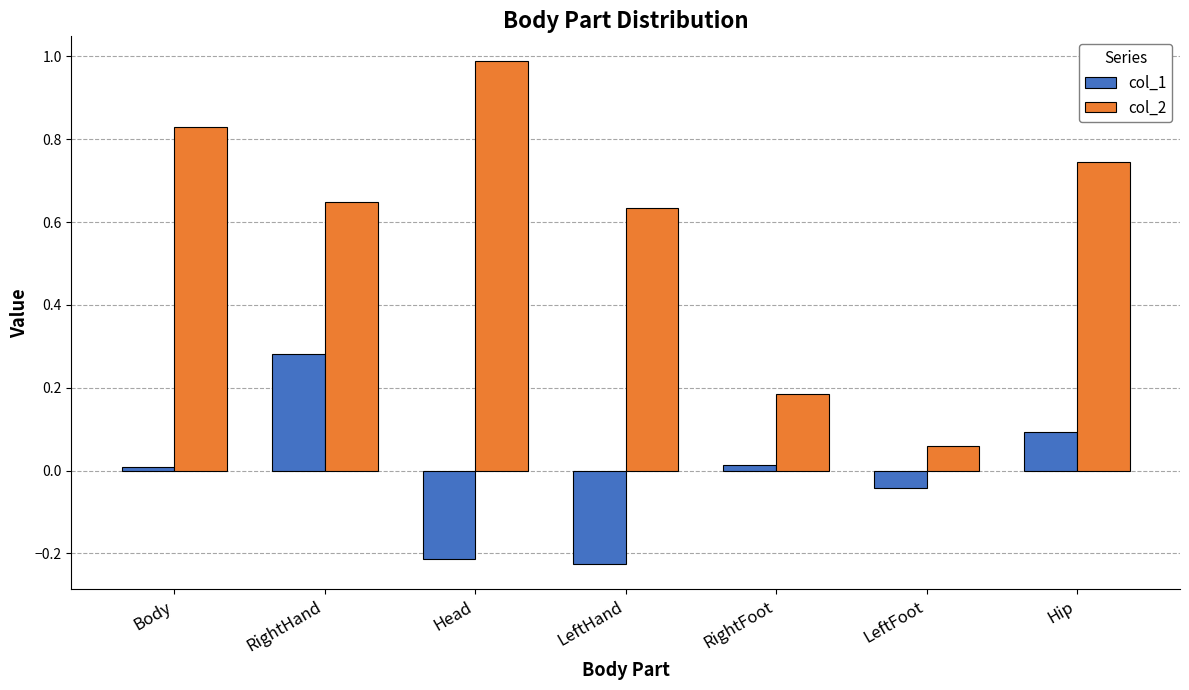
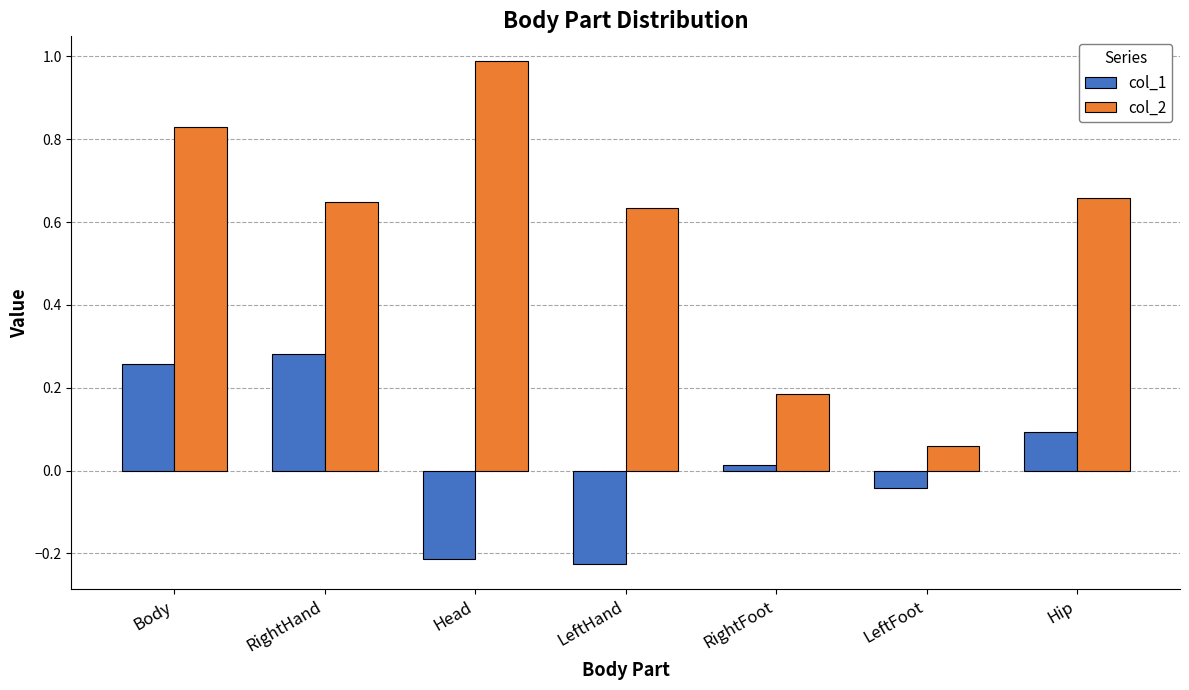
col_1, Body: 0.01 -> 0.26
col_2, Hip: 0.75 -> 0.66
